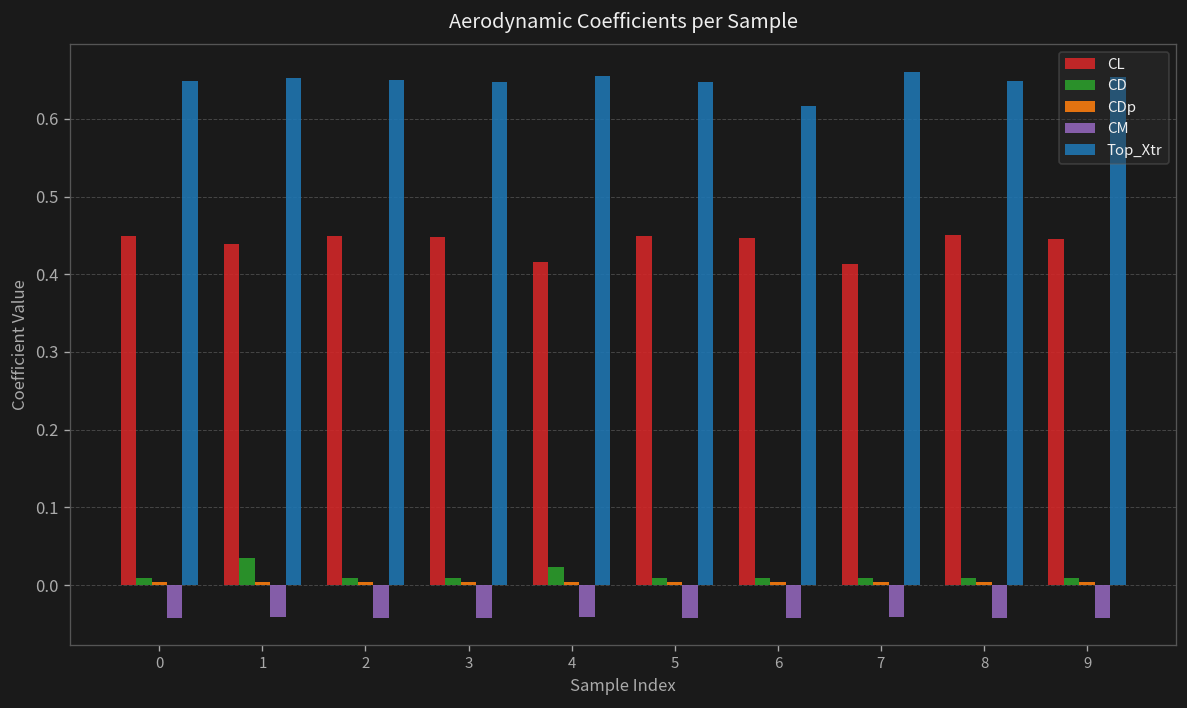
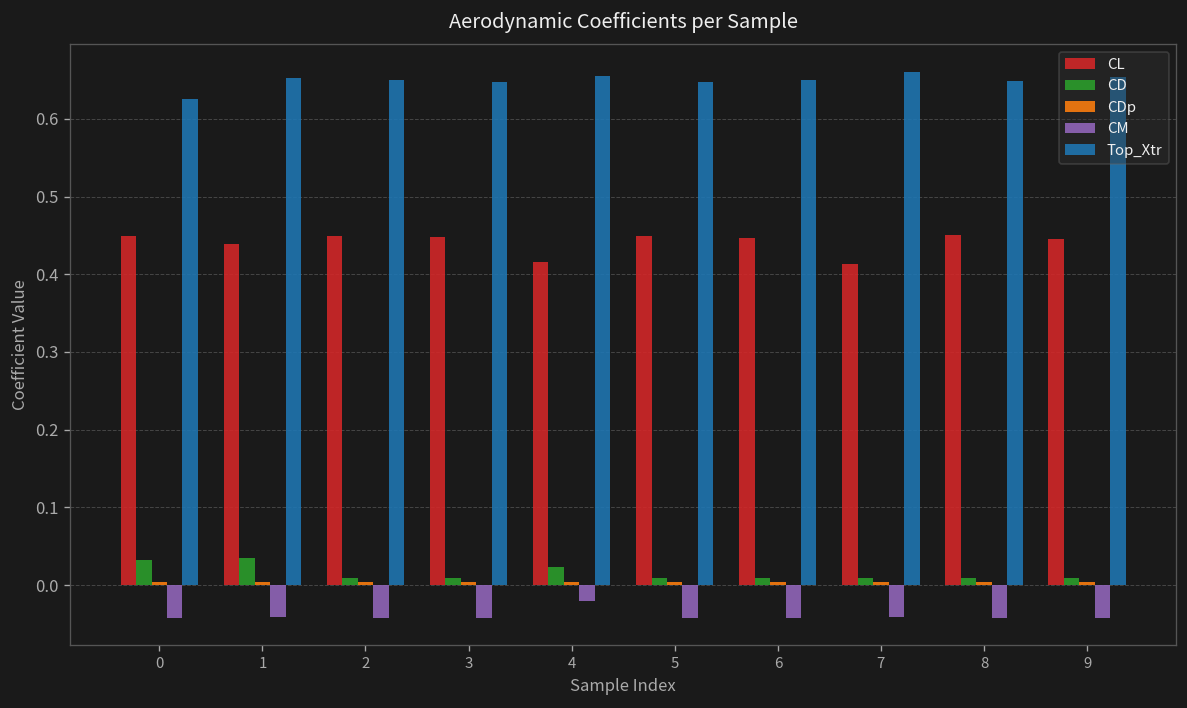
CD, 0: 0.01 -> 0.03
Top_Xtr, 0: 0.65 -> 0.63
CM, 4: -0.04 -> -0.02
Top_Xtr, 6: 0.62 -> 0.65
